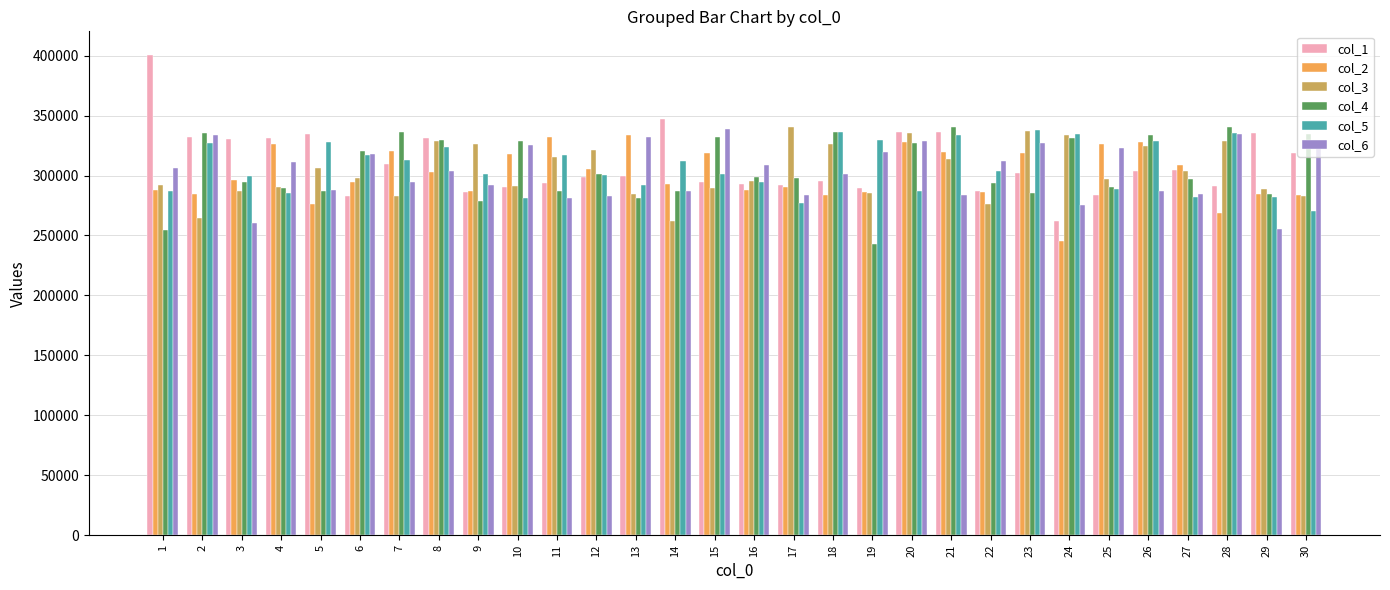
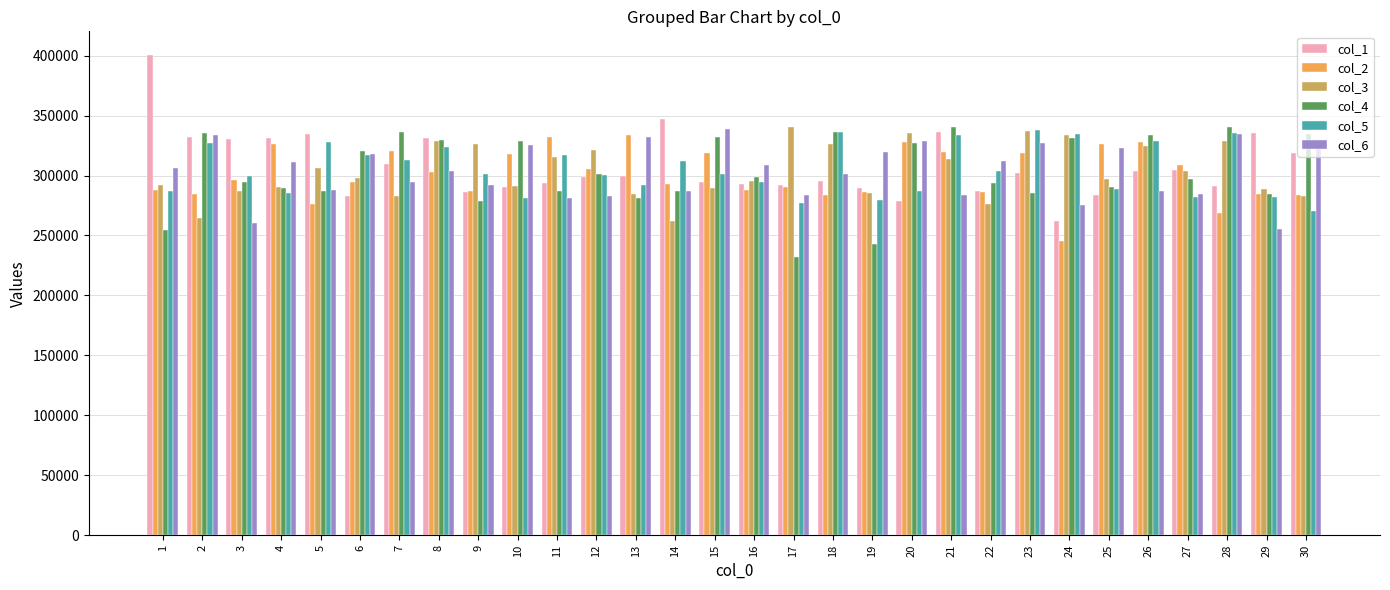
col_4, 17: 298000 -> 232000
col_5, 19: 329000 -> 279000
col_1, 20: 336000 -> 279000
